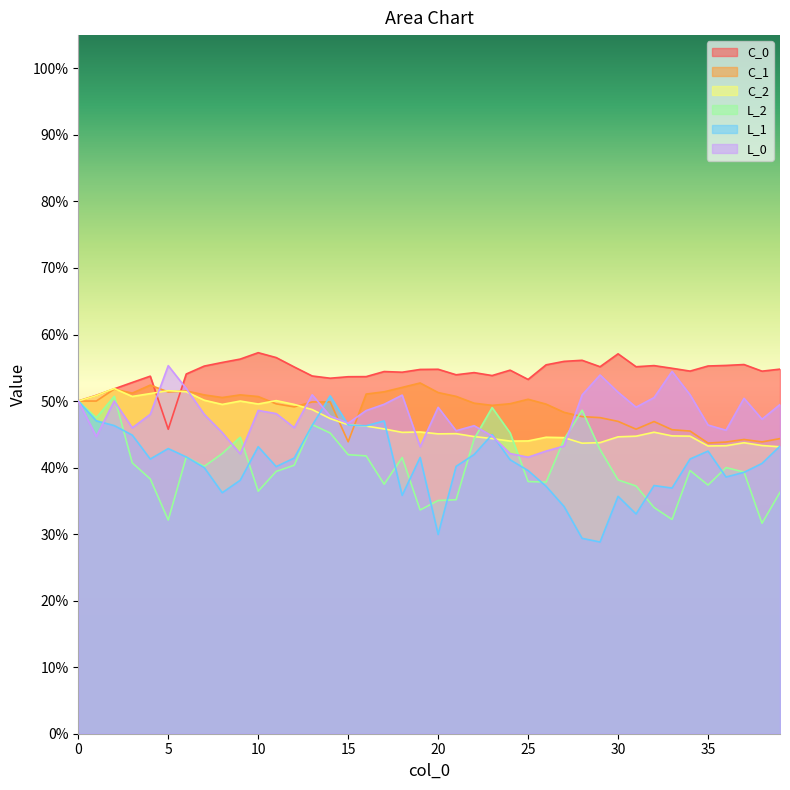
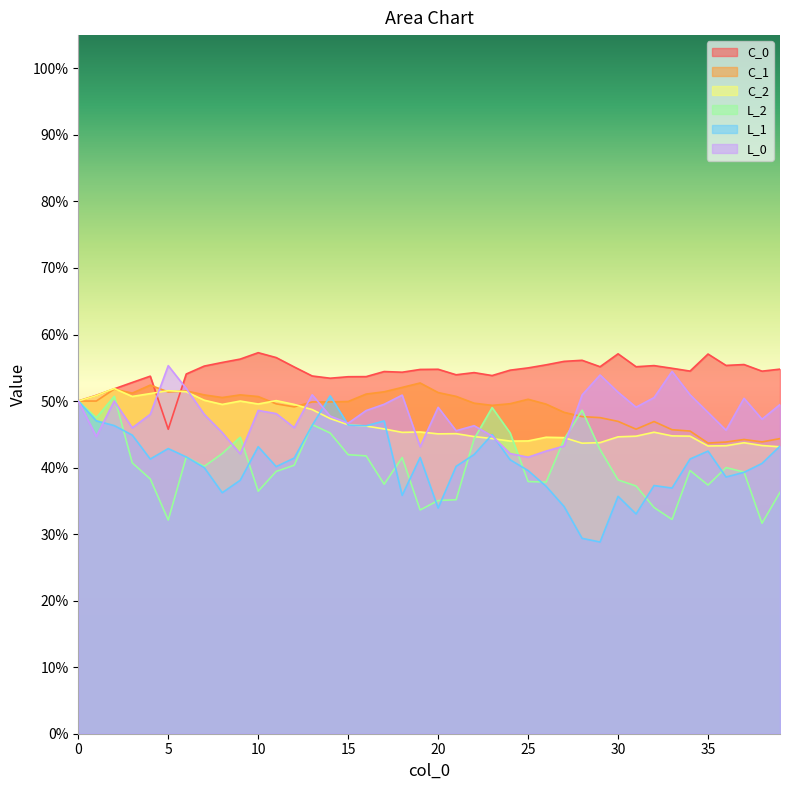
C_1, 15: 44% -> 50%
L_1, 20: 30% -> 34%
C_0, 25: 53% -> 55%
C_0, 35: 55% -> 57%
L_0, 35: 46% -> 48%
